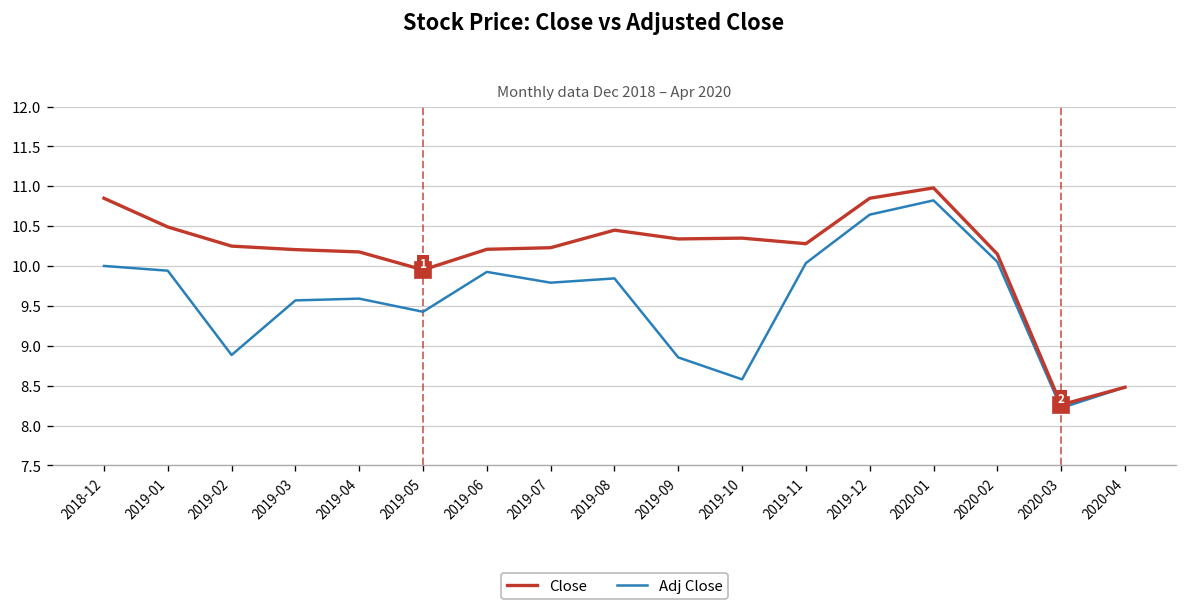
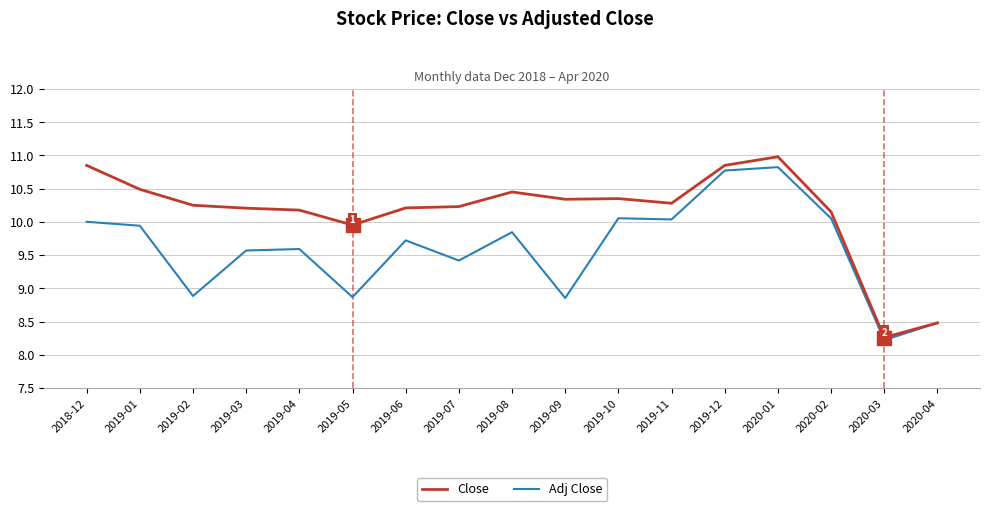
Adj Close, 2019-05: 9.4 -> 8.9
Adj Close, 2019-06: 9.9 -> 9.7
Adj Close, 2019-07: 9.8 -> 9.4
Adj Close, 2019-10: 8.6 -> 10.1
Adj Close, 2019-12: 10.6 -> 10.8
